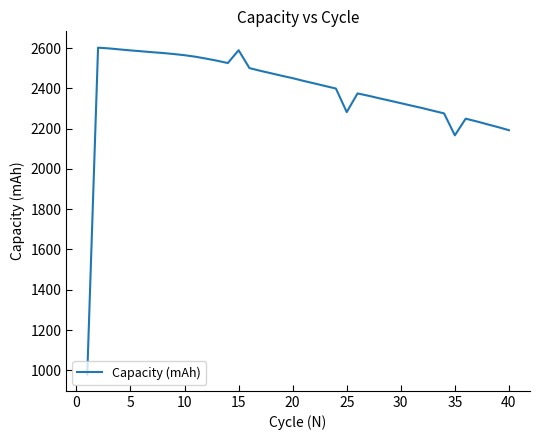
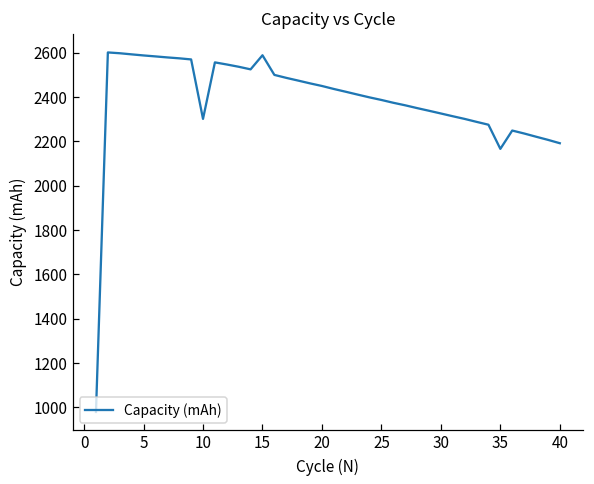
10: 2560 -> 2300
25: 2280 -> 2390
